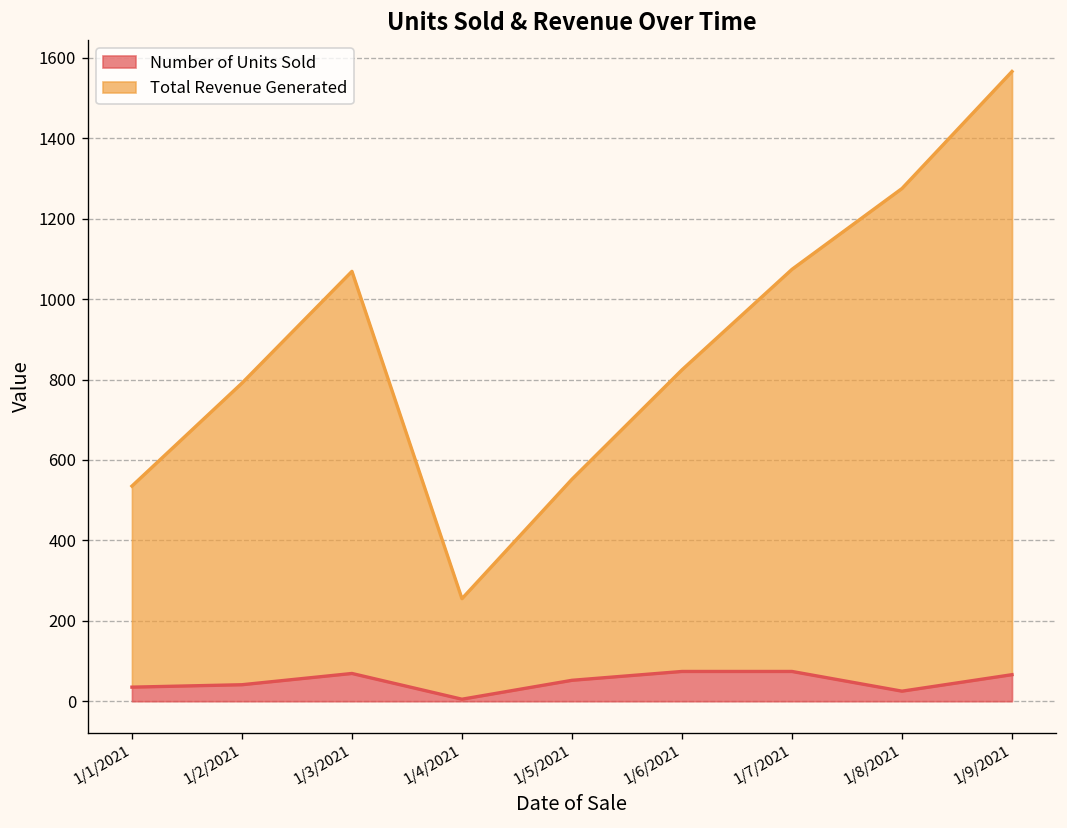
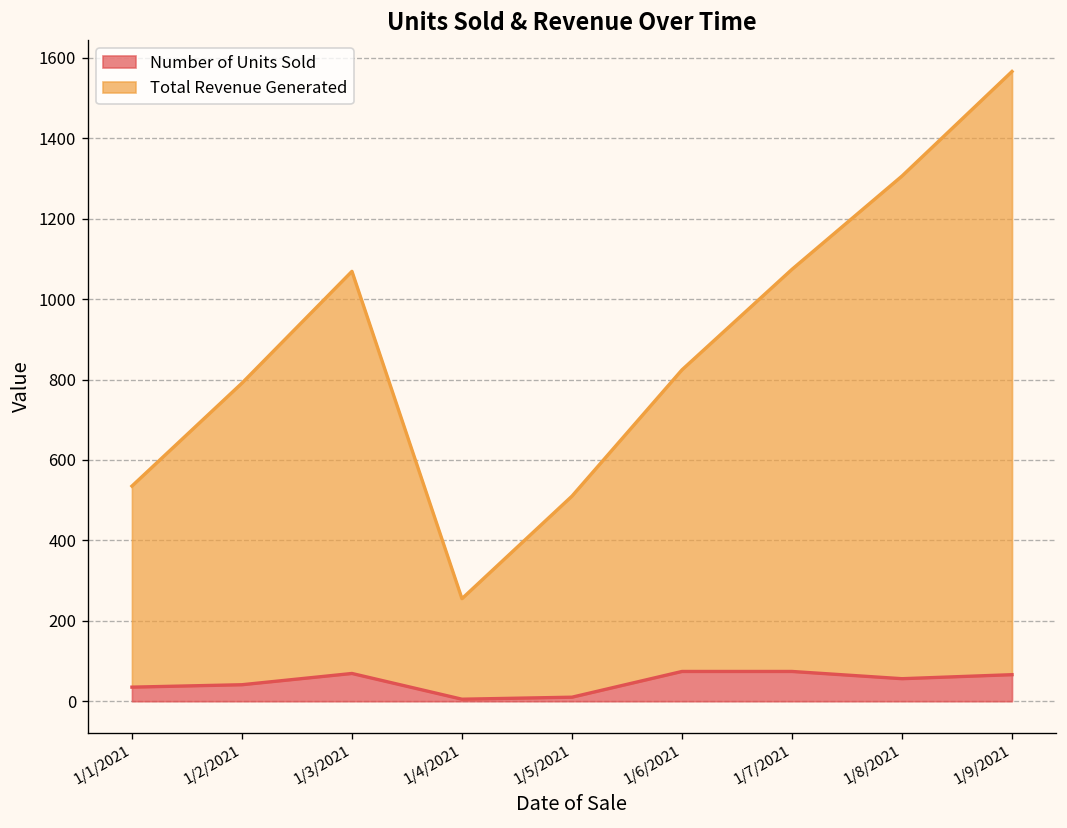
Number of Units Sold, 1/5/2021: 50 -> 10
Number of Units Sold, 1/8/2021: 30 -> 60
